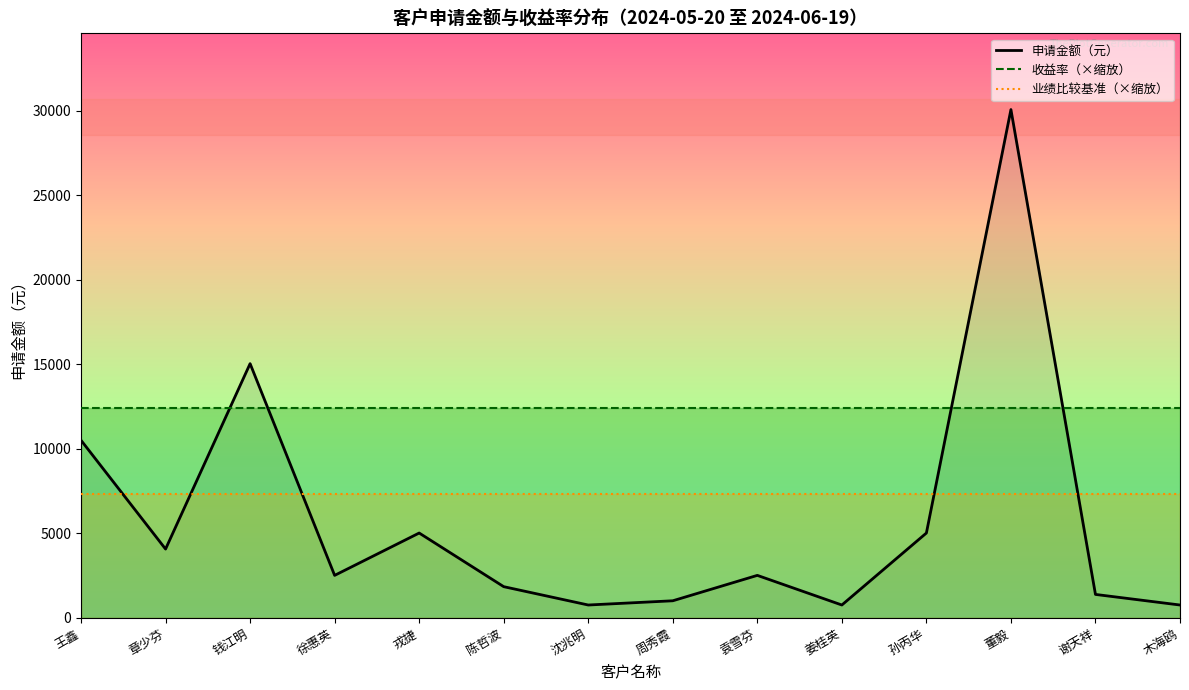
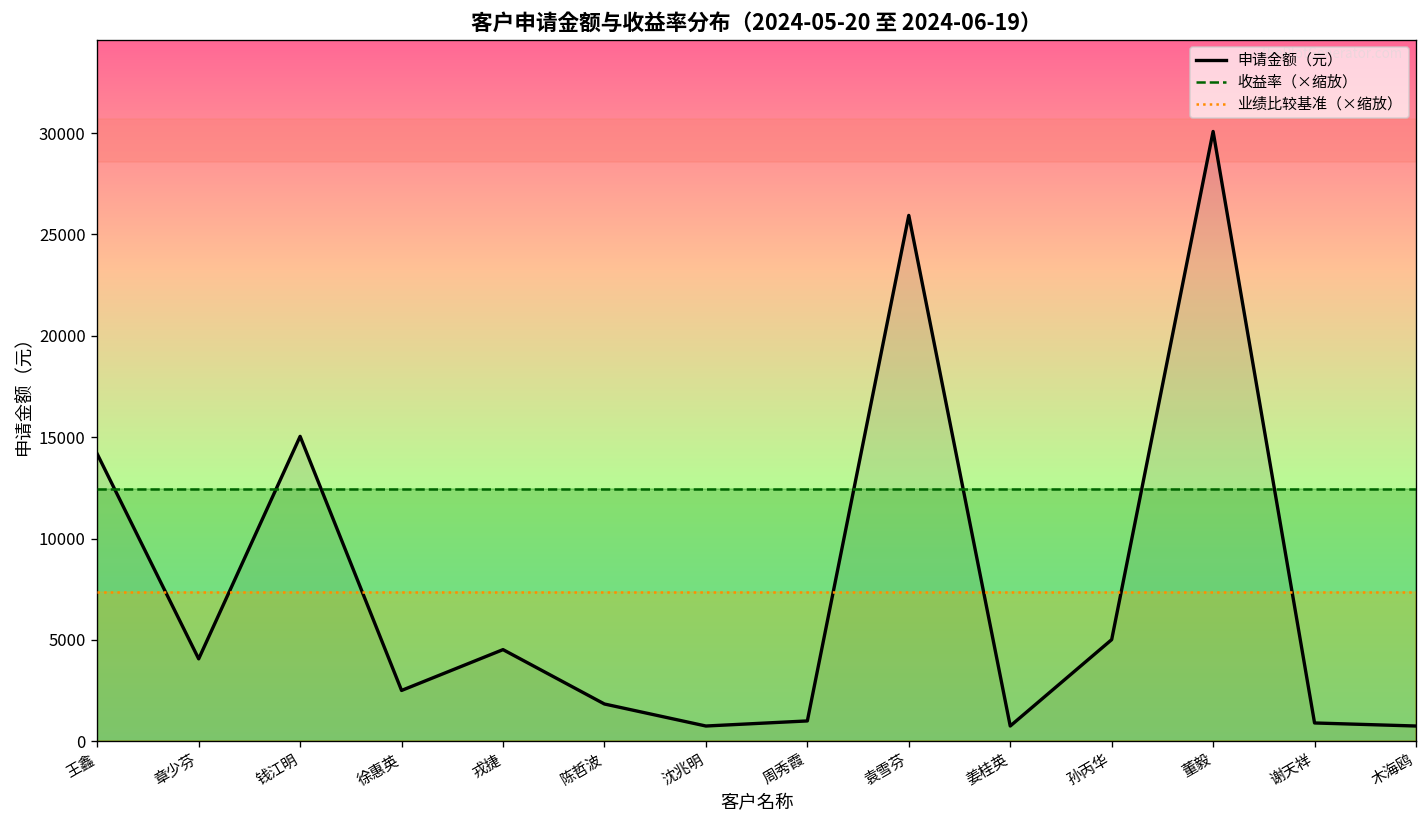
申请金额（元）, 王鑫: 10500 -> 14200
申请金额（元）, 戎捷: 5000 -> 4500
申请金额（元）, 袁雪芬: 2500 -> 25900
申请金额（元）, 谢天祥: 1400 -> 900
